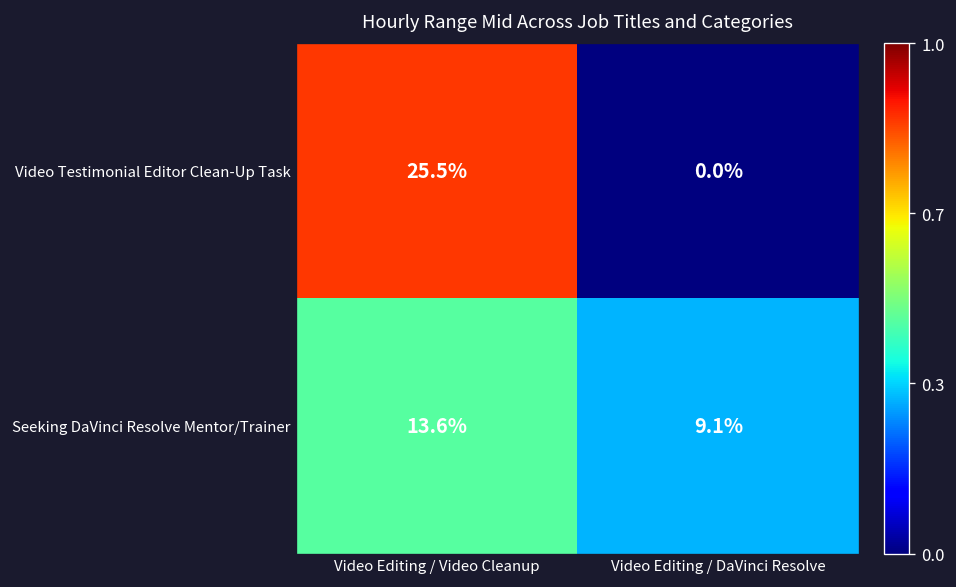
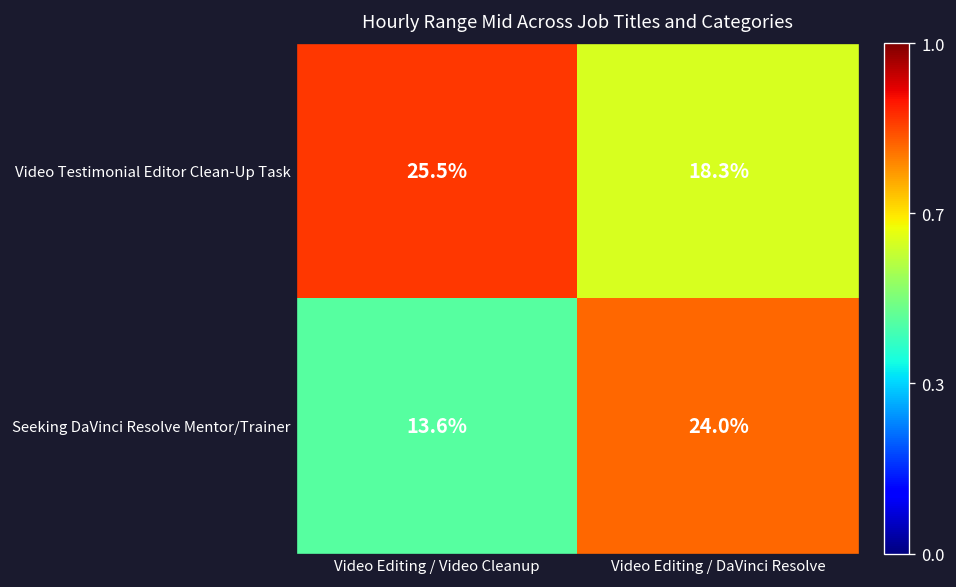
Video Testimonial Editor Clean-Up Task, Video Editing / DaVinci Resolve: 0.0% -> 18.3%
Seeking DaVinci Resolve Mentor/Trainer, Video Editing / DaVinci Resolve: 9.1% -> 24.0%
